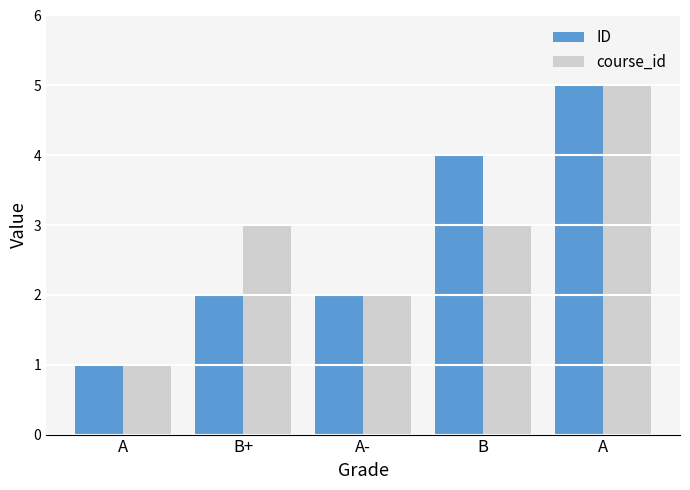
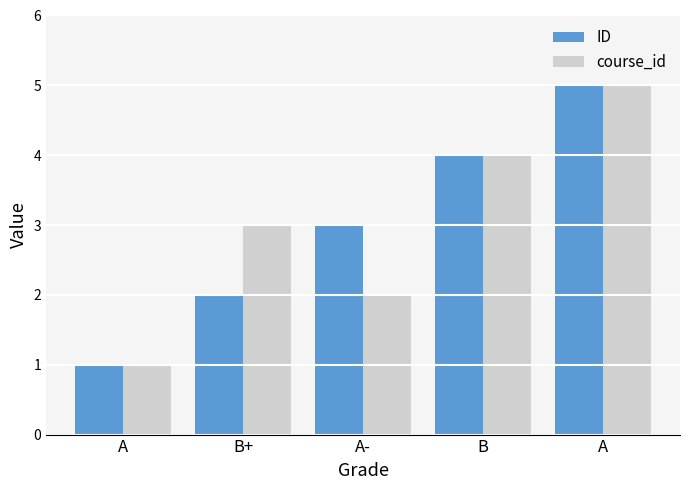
ID, A-: 2 -> 3
course_id, B: 3 -> 4
